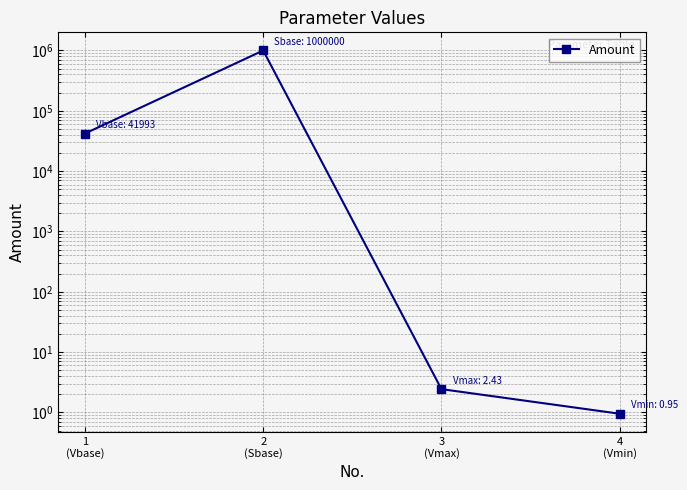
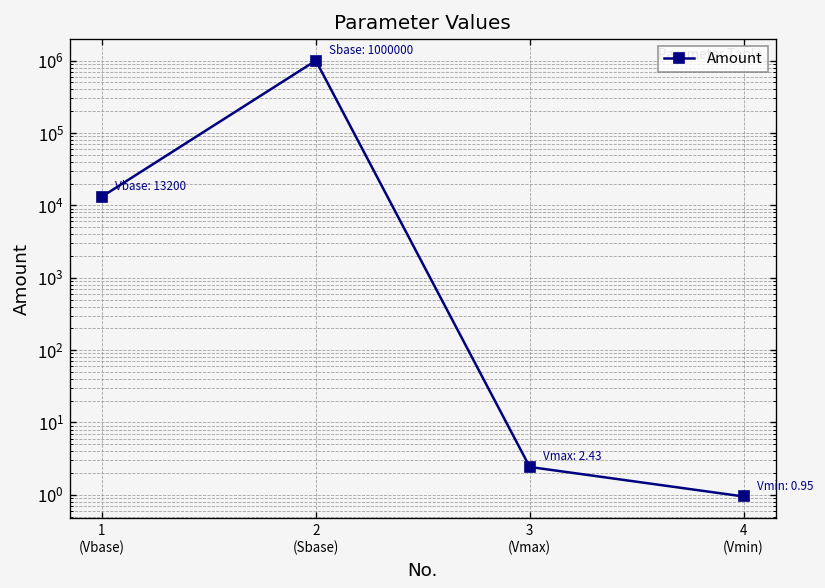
1 (Vbase): 41993 -> 13200
